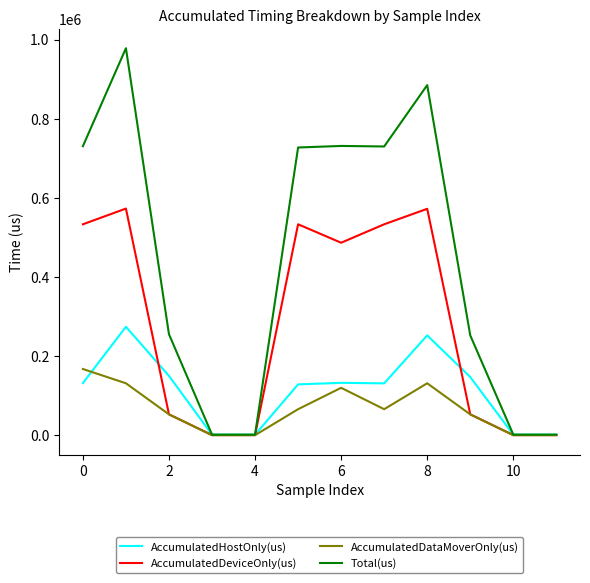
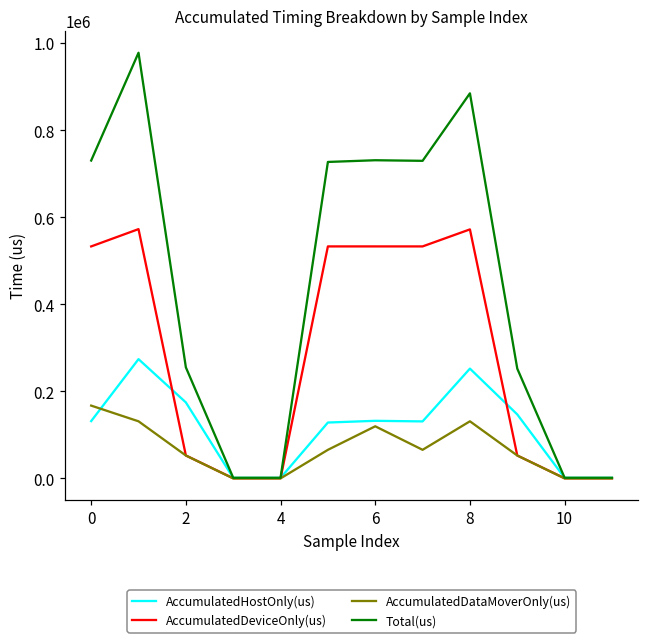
AccumulatedHostOnly(us), 2: 150000 -> 170000
AccumulatedDeviceOnly(us), 6: 490000 -> 530000
